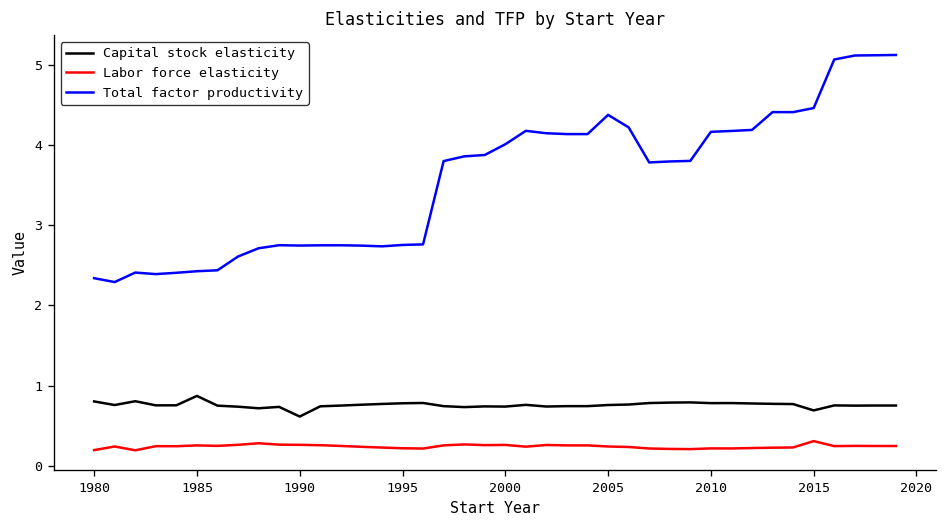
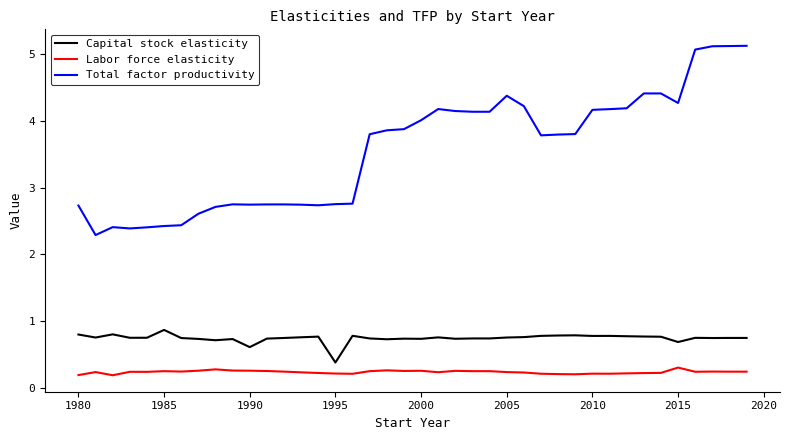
Total factor productivity, 1980: 2.3 -> 2.7
Capital stock elasticity, 1995: 0.8 -> 0.4
Total factor productivity, 2015: 4.5 -> 4.3
